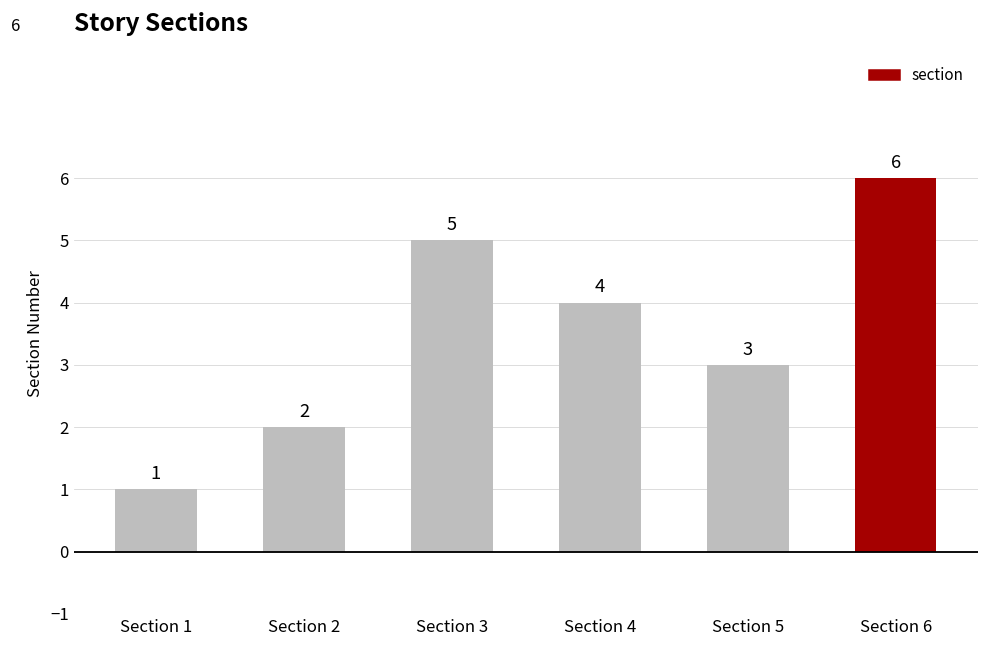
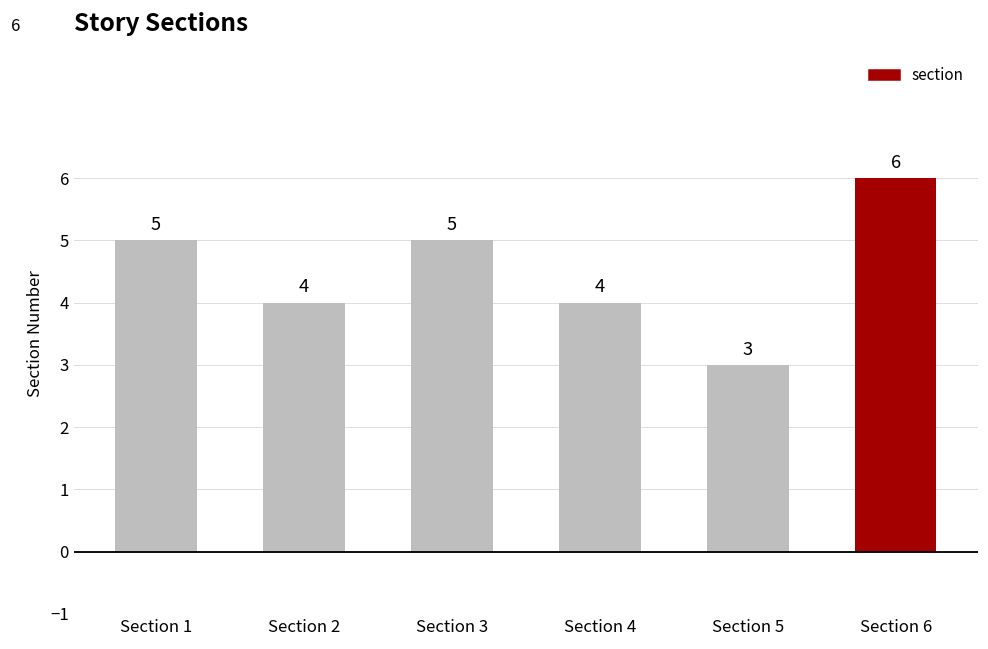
Section 1: 1 -> 5
Section 2: 2 -> 4
